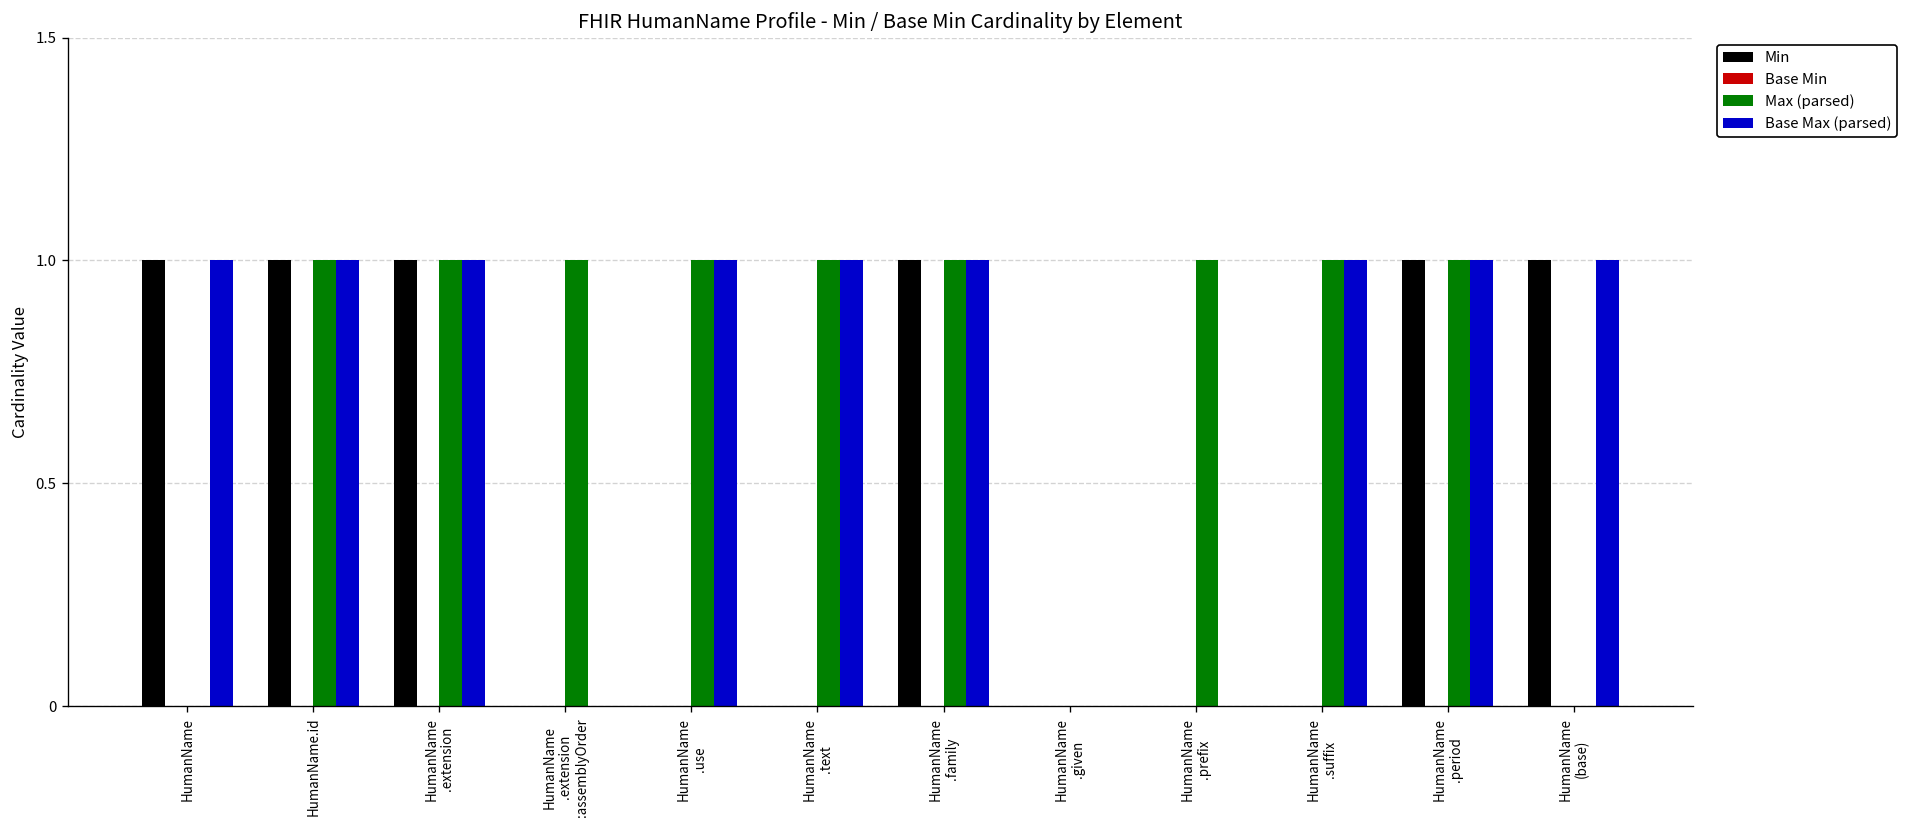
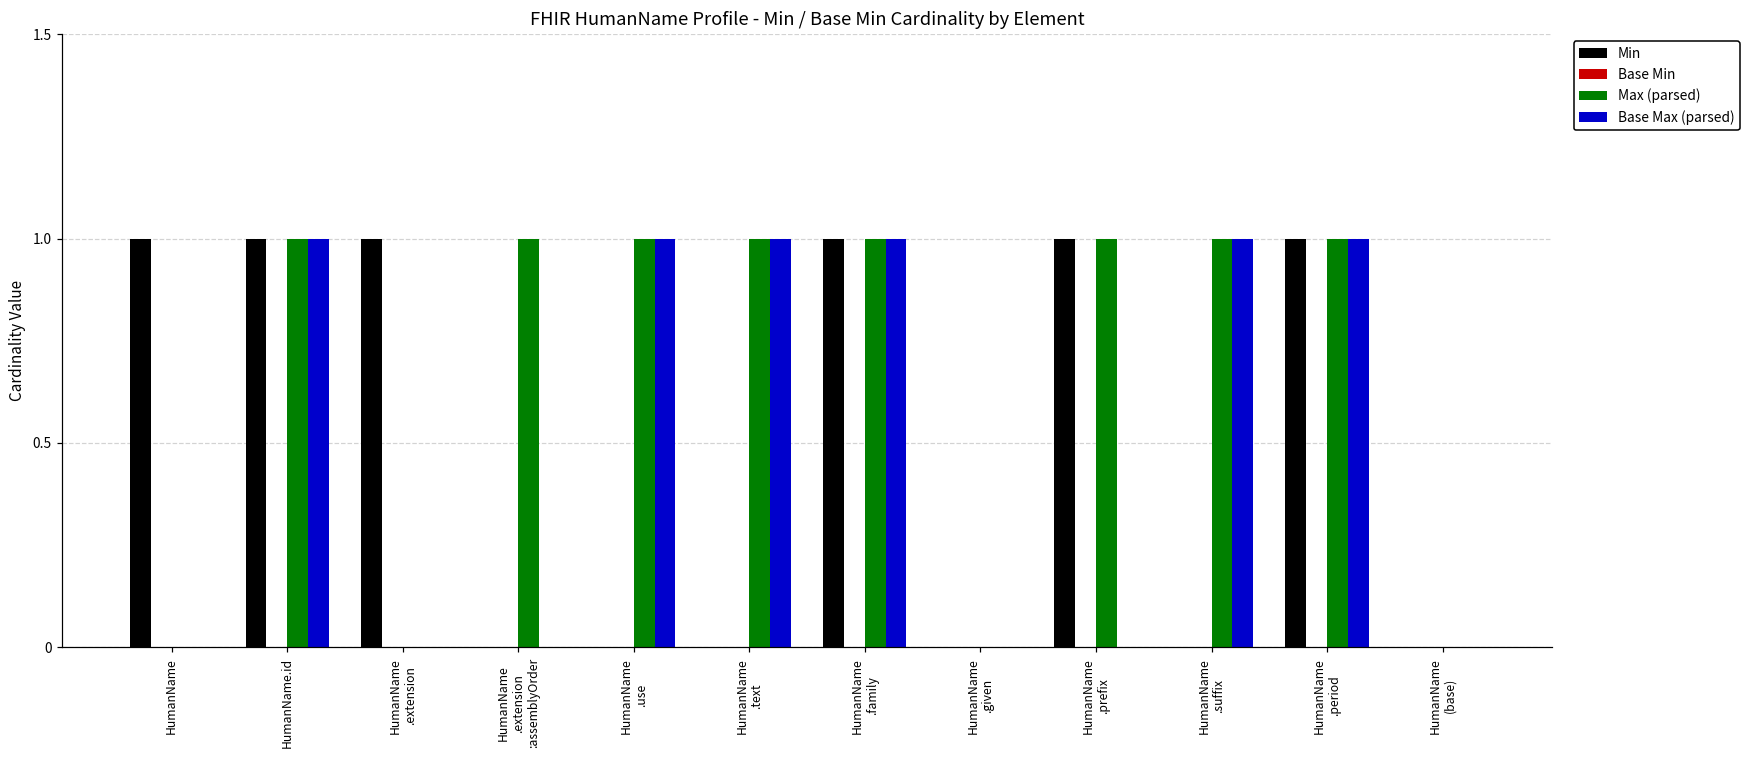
Base Max (parsed), HumanName: 1 -> 0
Max (parsed), HumanName .extension: 1 -> 0
Base Max (parsed), HumanName .extension: 1 -> 0
Min, HumanName .prefix: 0 -> 1
Min, HumanName (base): 1 -> 0
Base Max (parsed), HumanName (base): 1 -> 0
